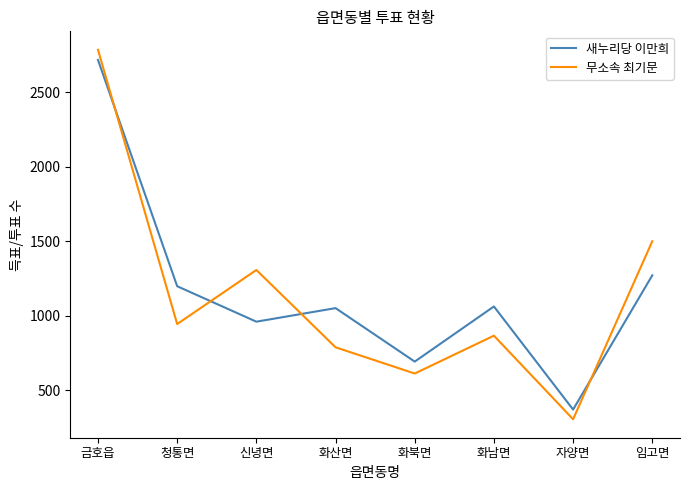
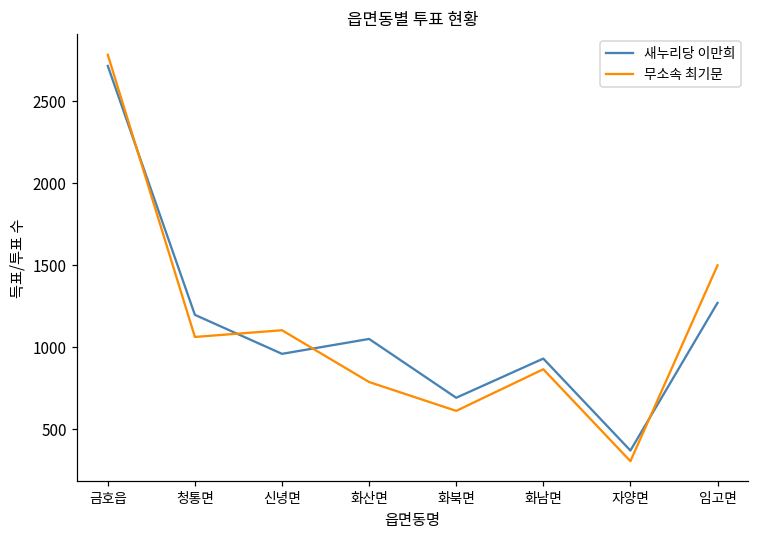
무소속 최기문, 청통면: 940 -> 1060
무소속 최기문, 신녕면: 1310 -> 1100
새누리당 이만희, 화남면: 1060 -> 930
